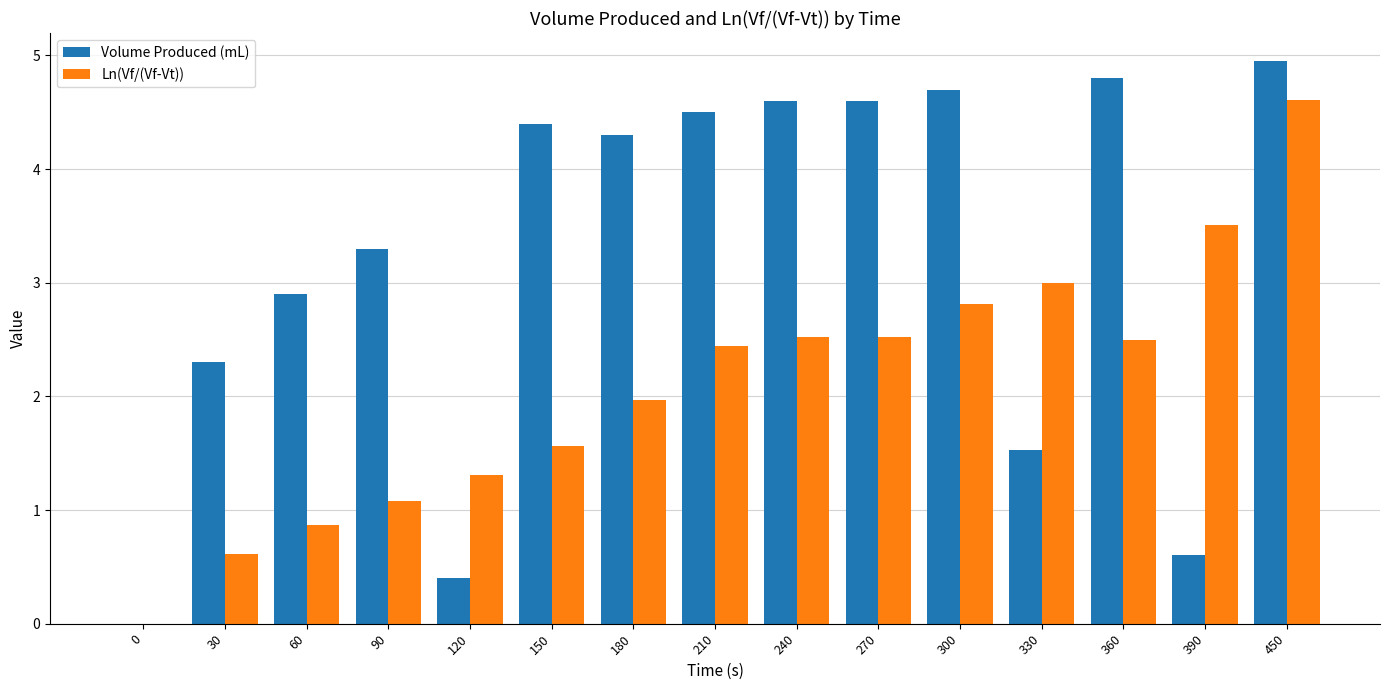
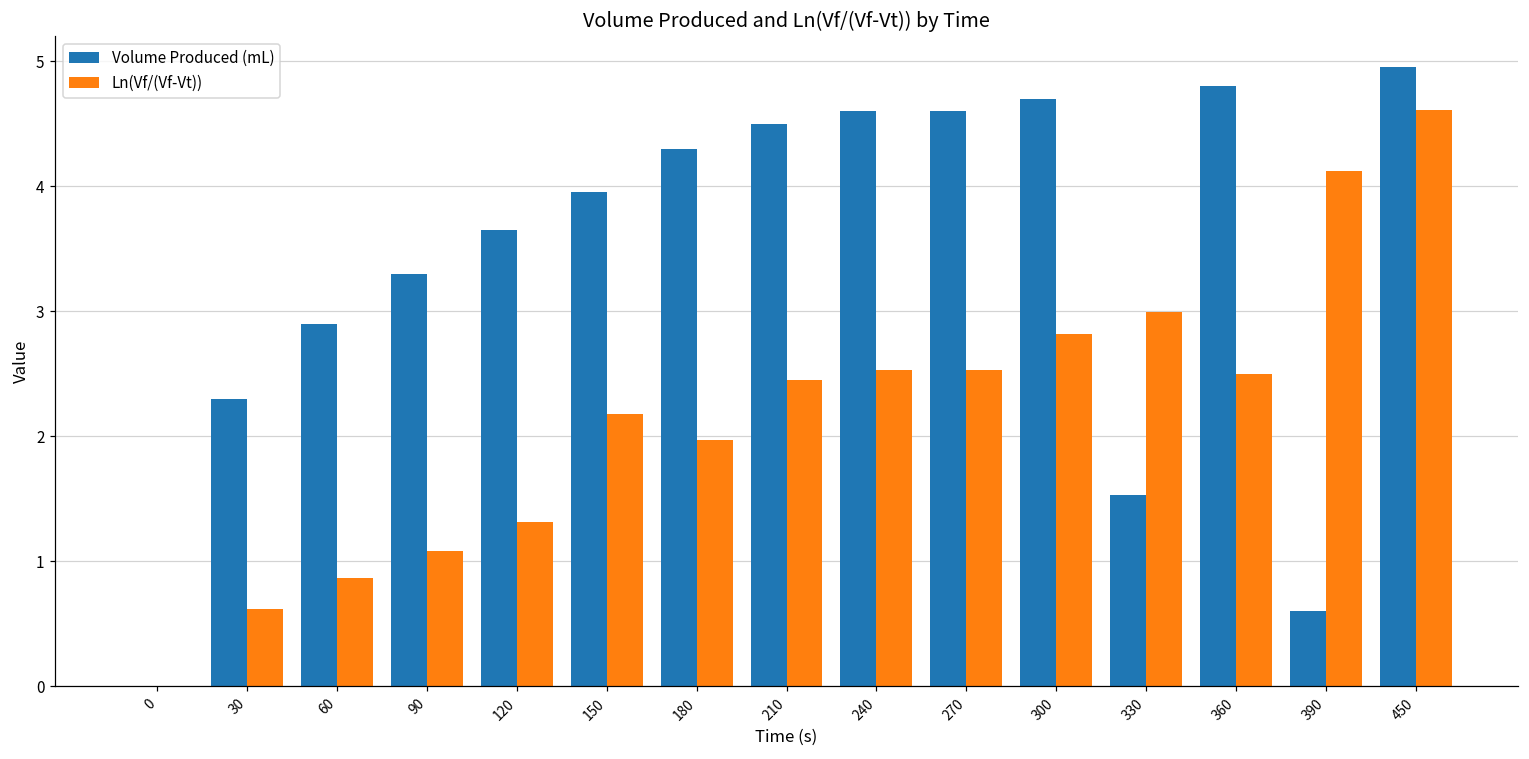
Volume Produced (mL), 120: 0.40 -> 3.65
Volume Produced (mL), 150: 4.40 -> 3.95
Ln(Vf/(Vf-Vt)), 150: 1.56 -> 2.18
Ln(Vf/(Vf-Vt)), 390: 3.51 -> 4.12
